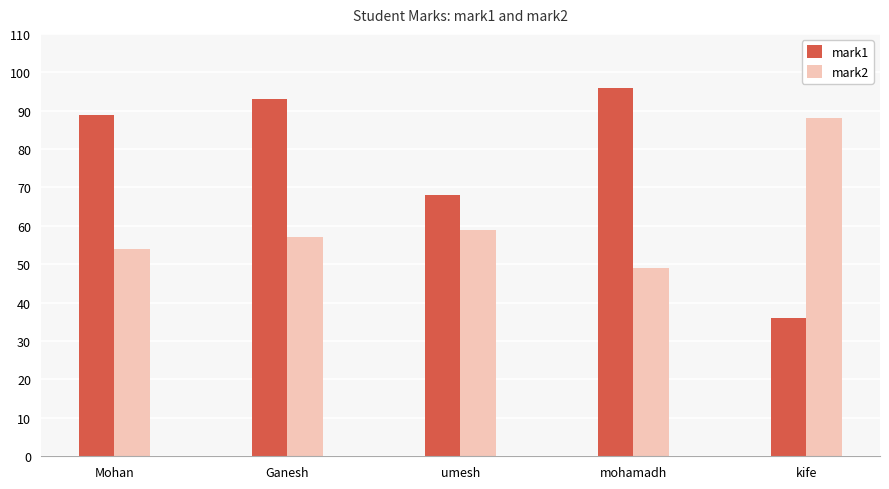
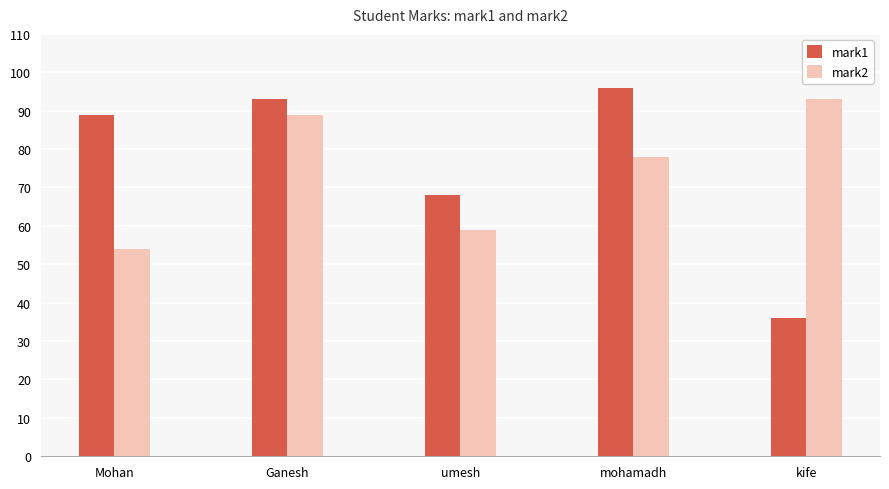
mark2, Ganesh: 57 -> 89
mark2, mohamadh: 49 -> 78
mark2, kife: 88 -> 93
